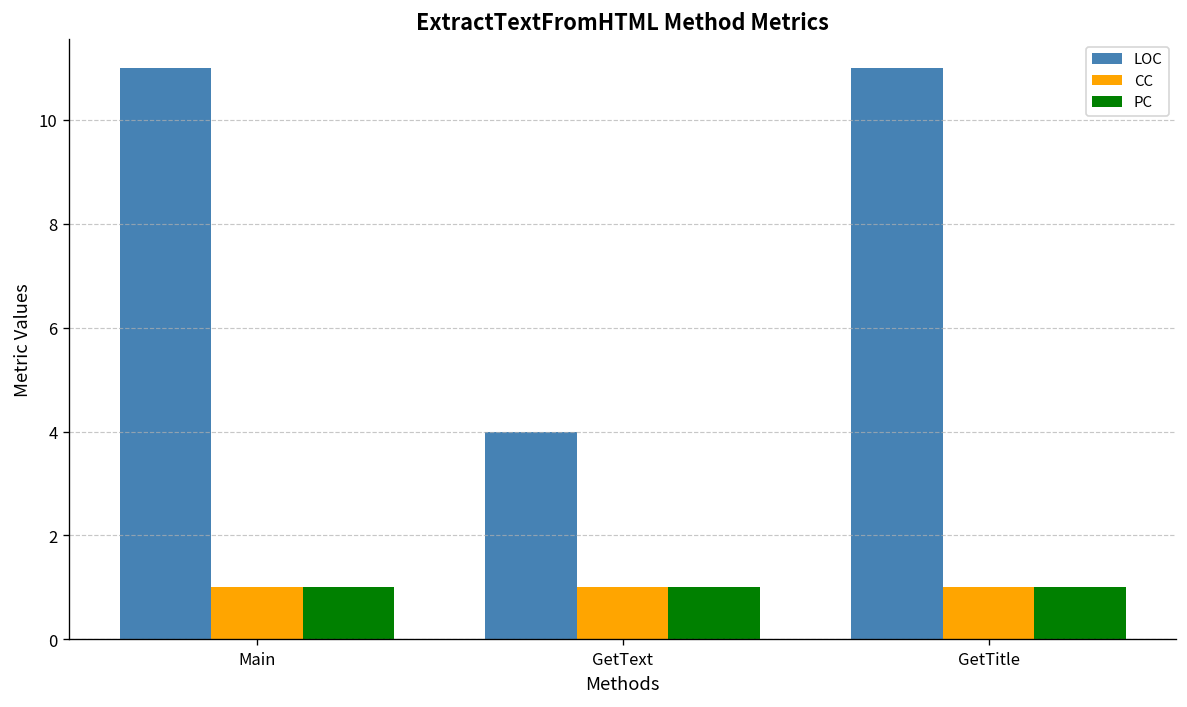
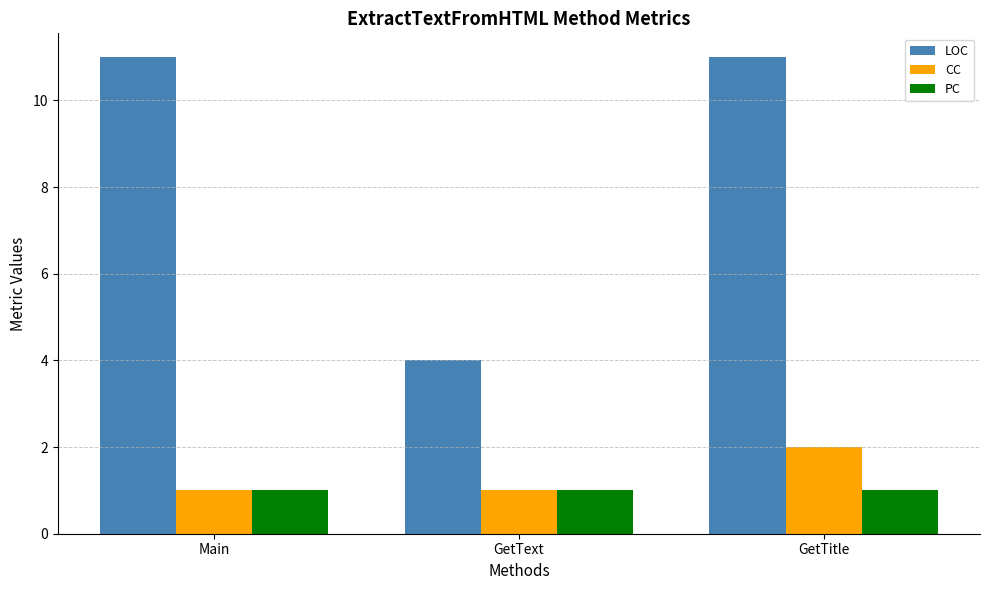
CC, GetTitle: 1 -> 2
